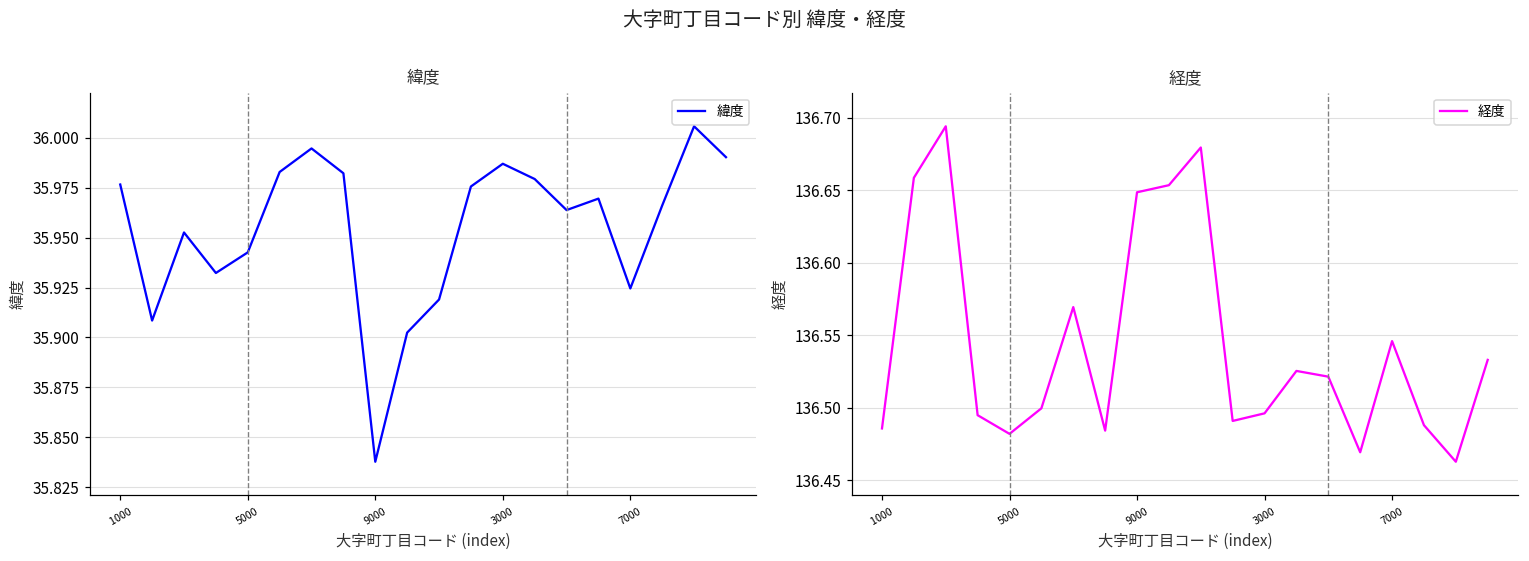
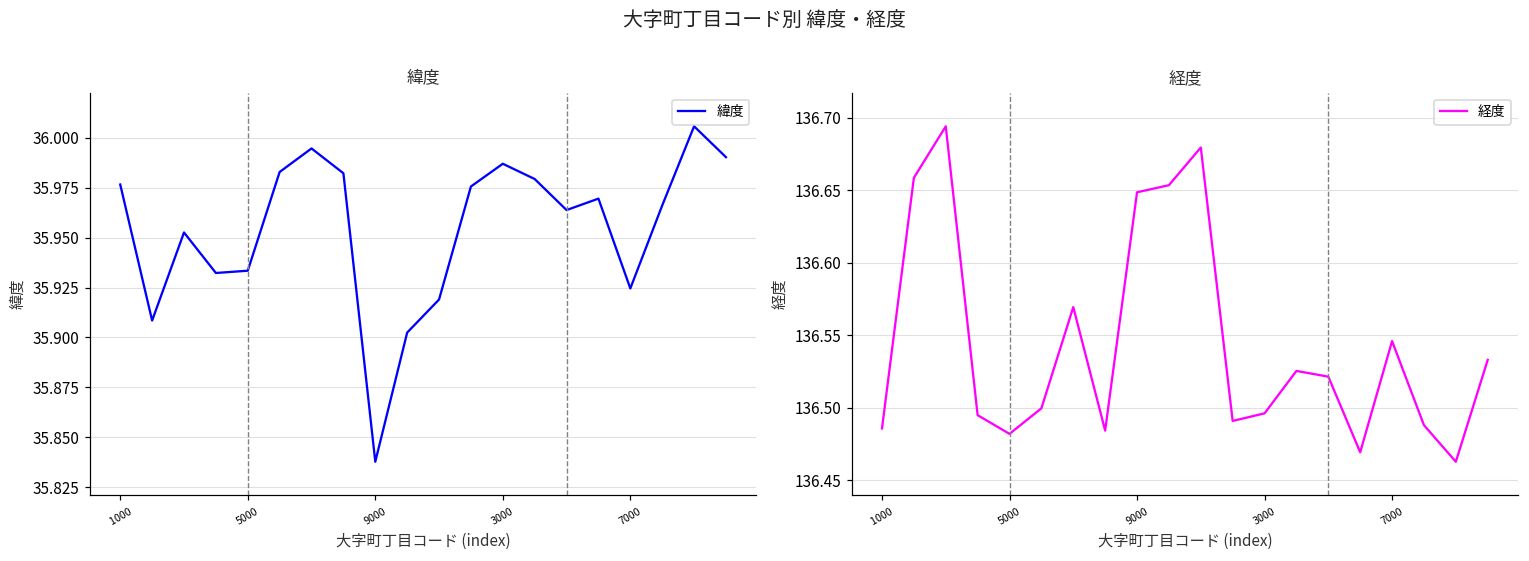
緯度, 5000: 35.943 -> 35.933
